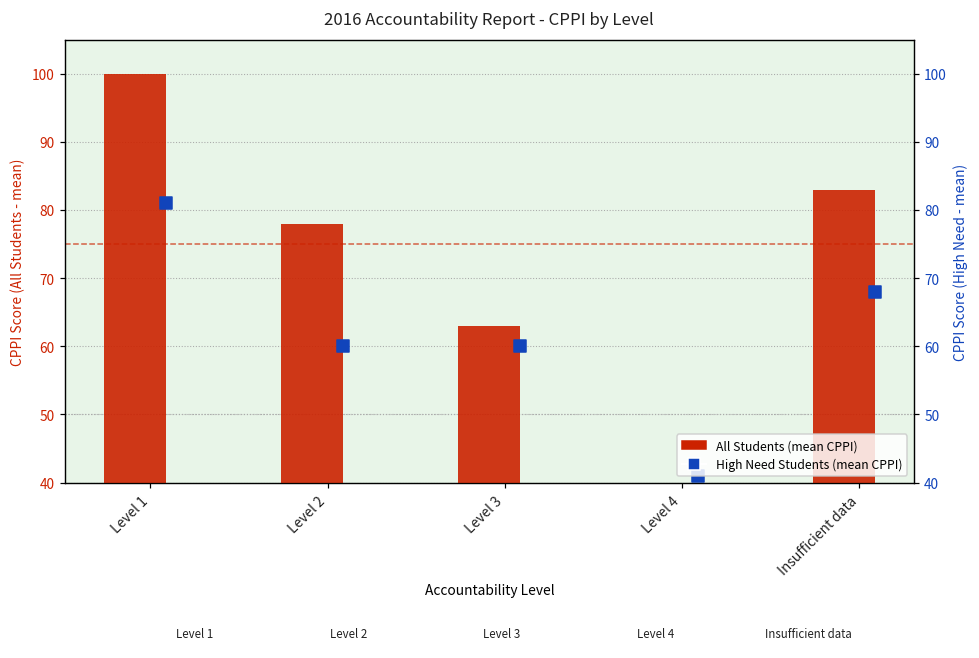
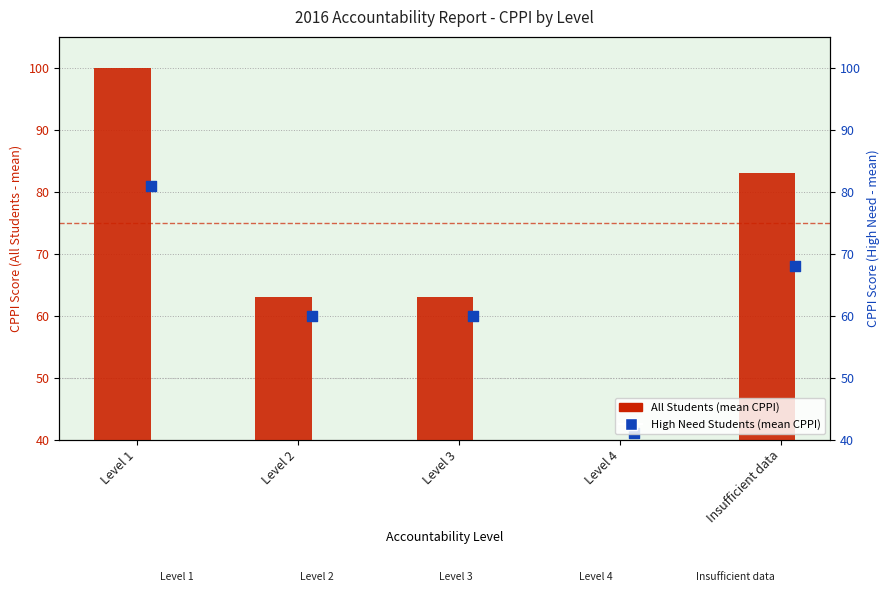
All Students (mean CPPI), Level 2: 78 -> 63
